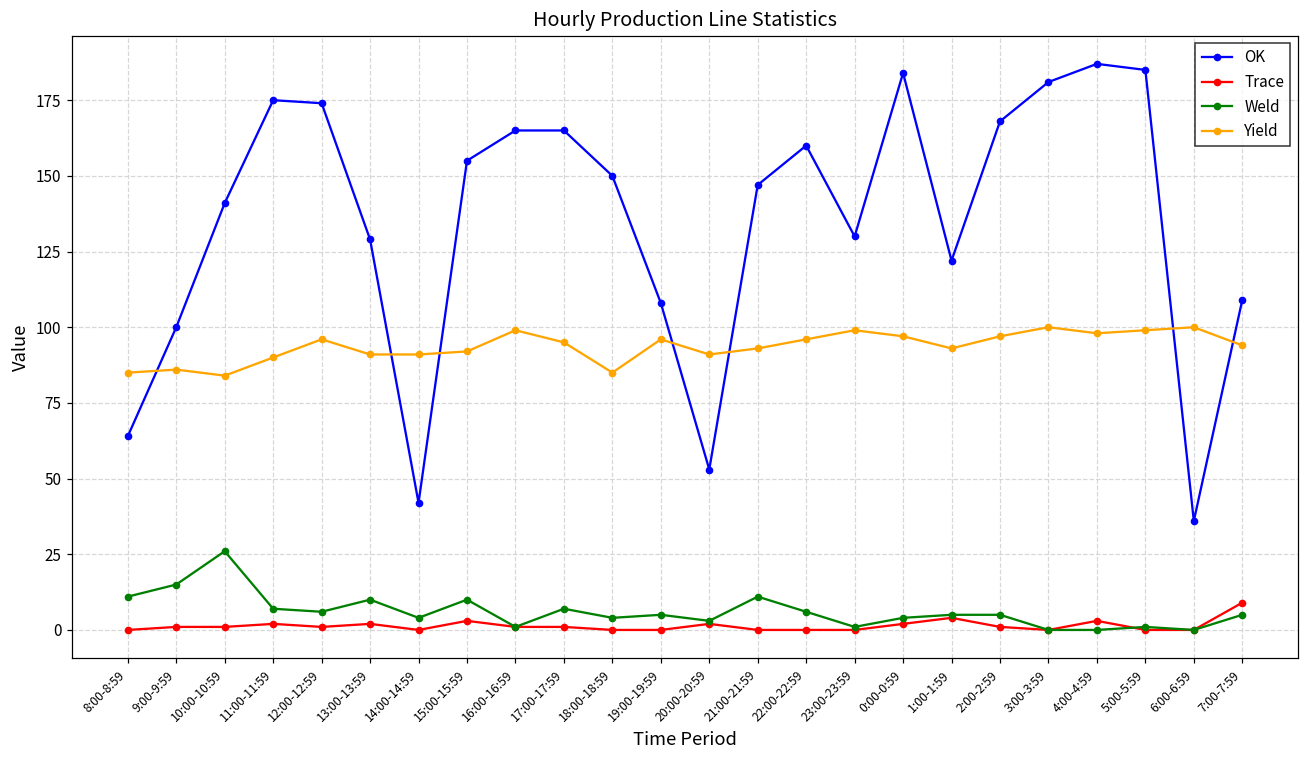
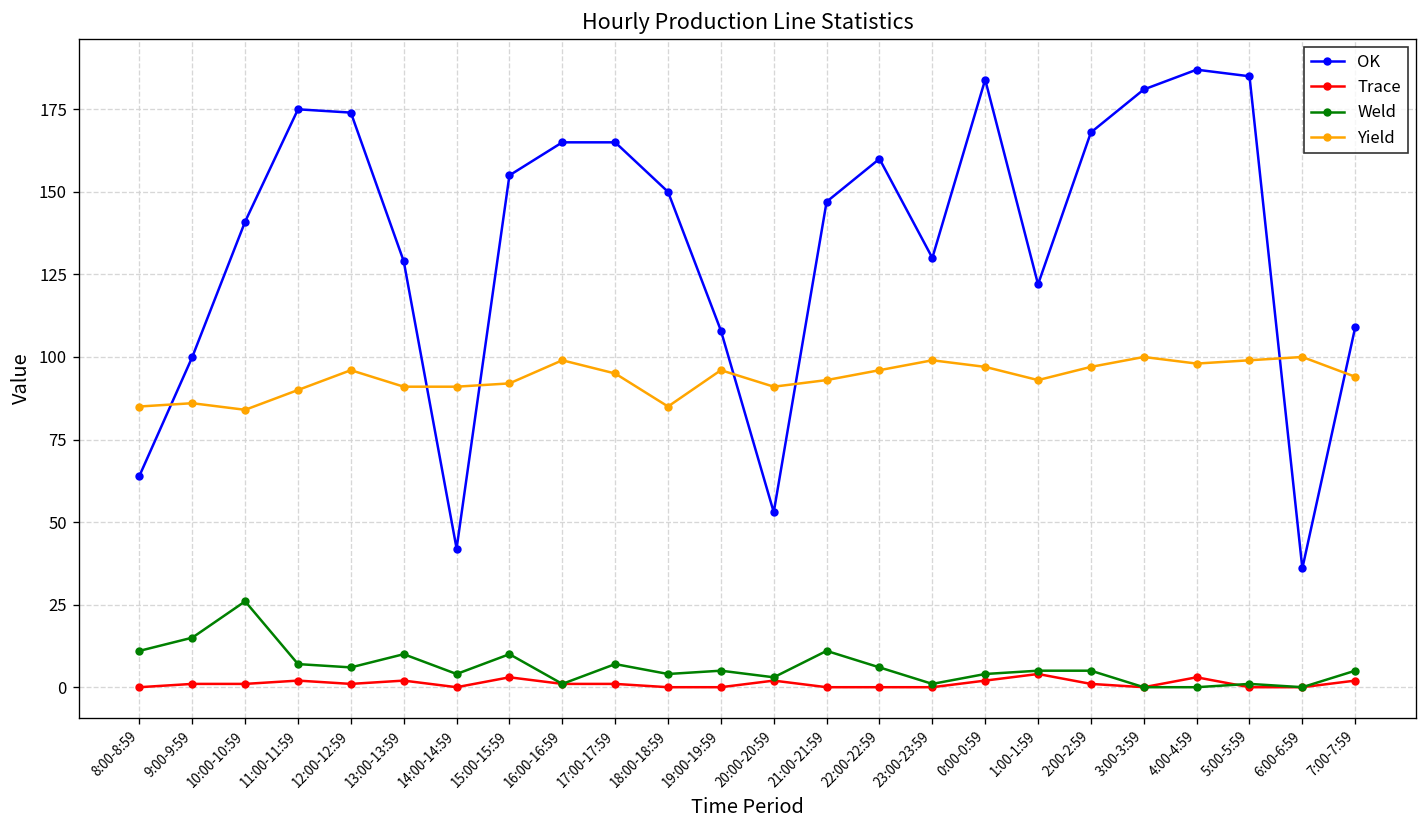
Trace, 7:00-7:59: 9 -> 2
